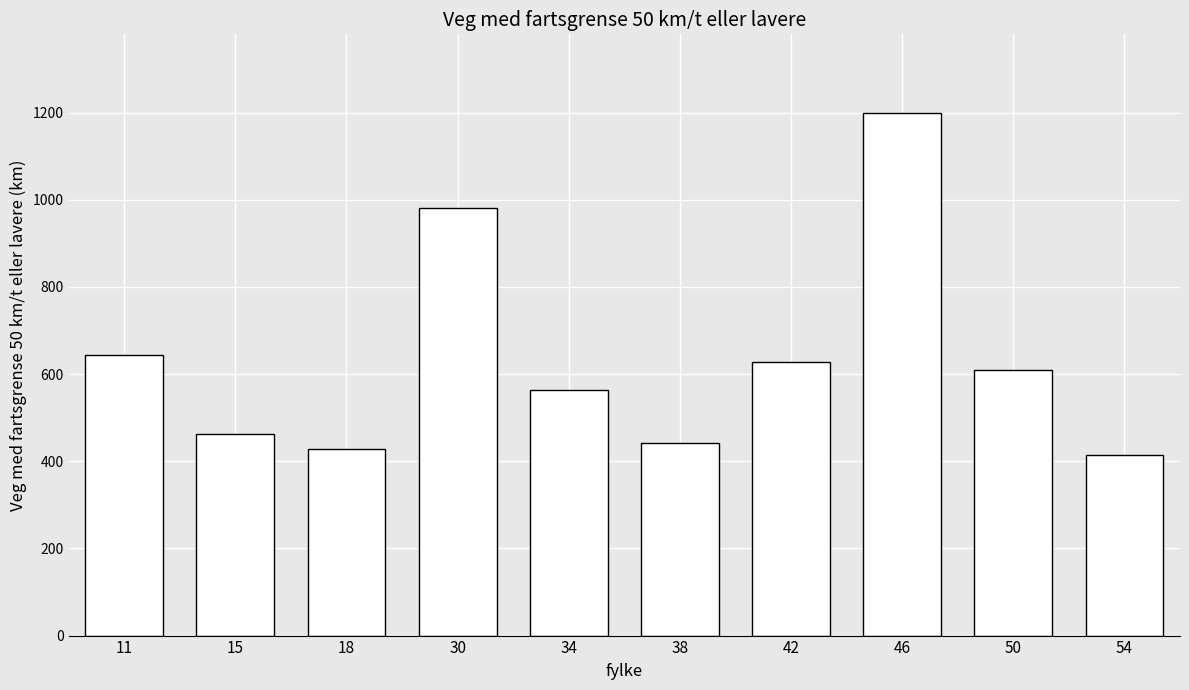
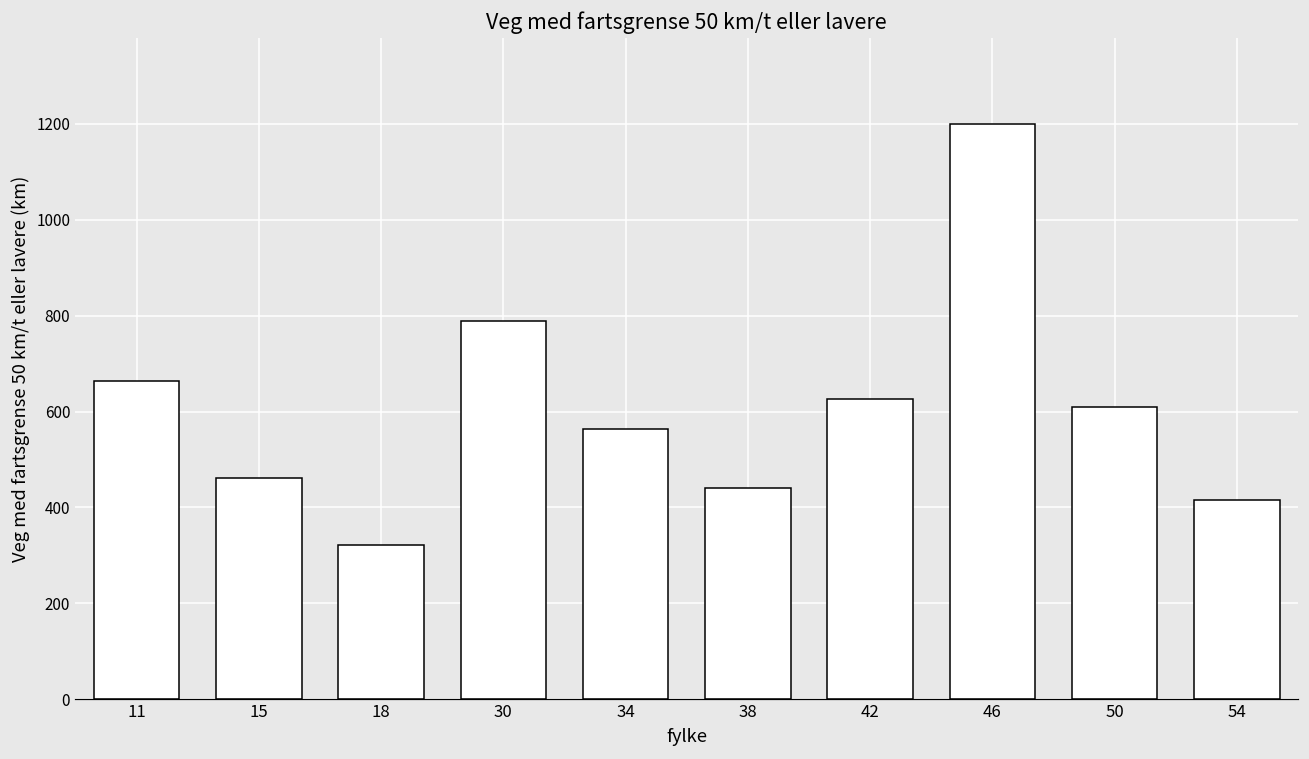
11: 640 -> 660
18: 430 -> 320
30: 980 -> 790
